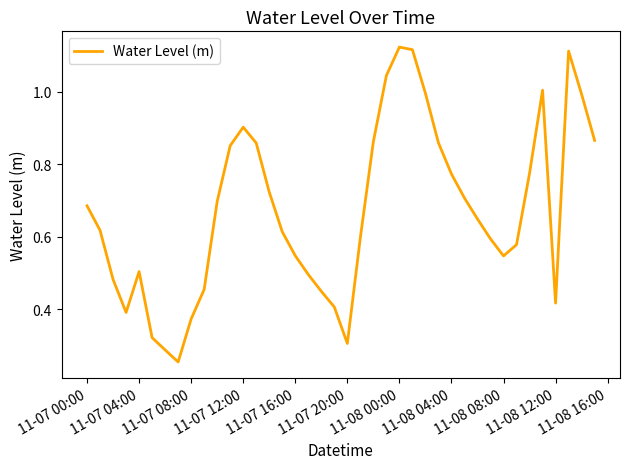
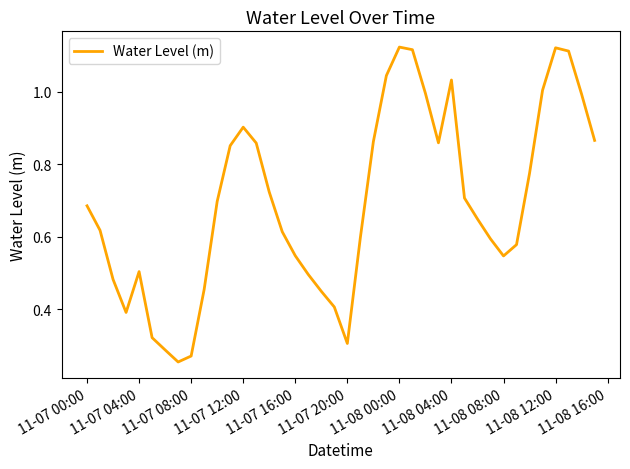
11-07 08:00: 0.37 -> 0.27
11-08 04:00: 0.77 -> 1.03
11-08 12:00: 0.42 -> 1.12
